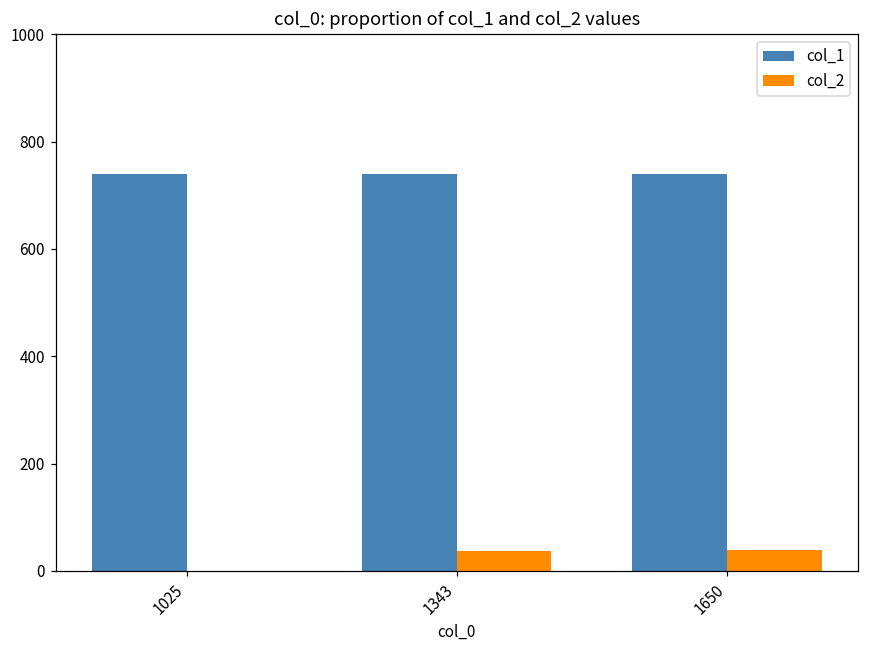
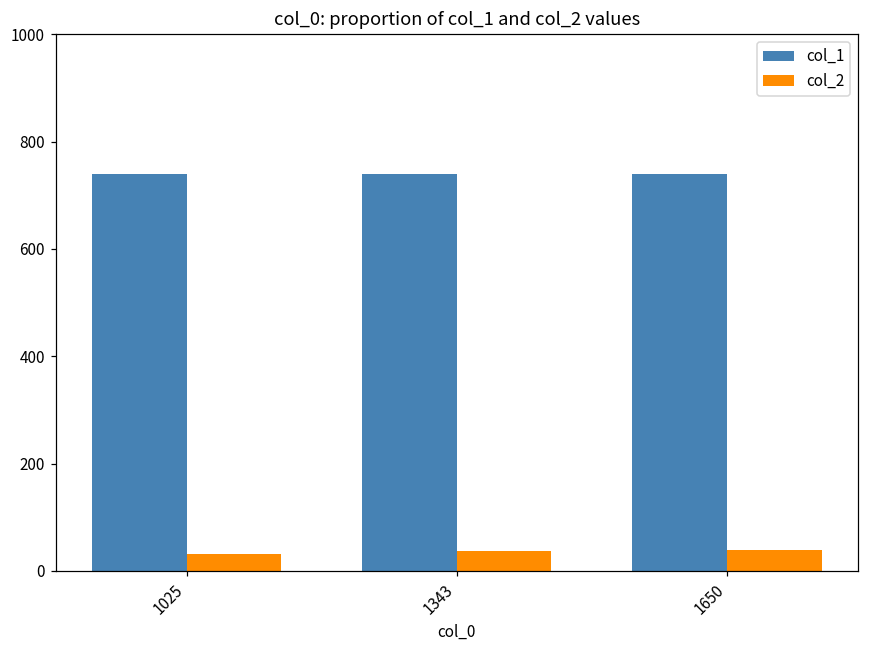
col_2, 1025: 0 -> 30
